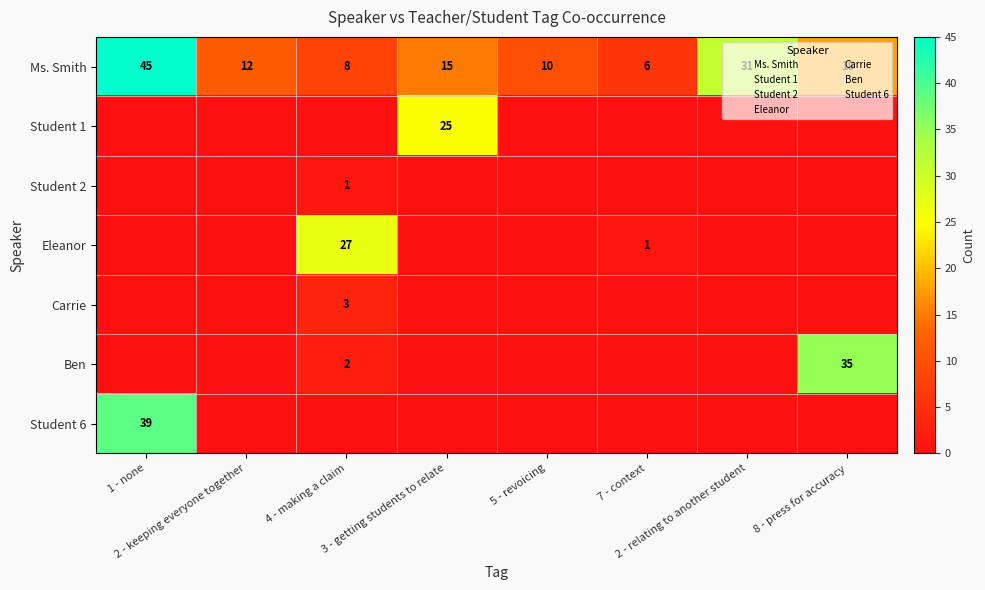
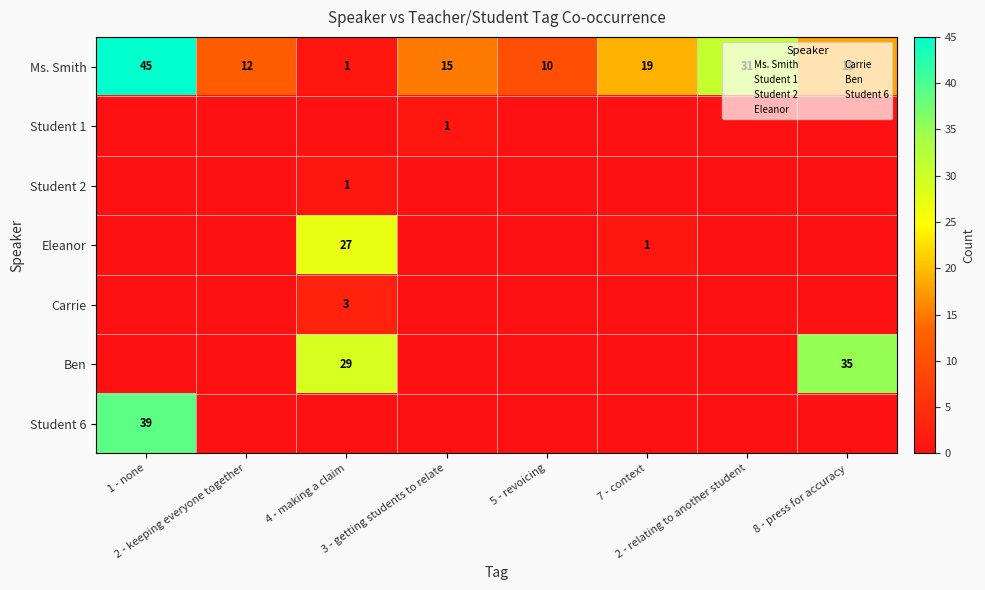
Ms. Smith, 4 - making a claim: 8 -> 1
Ms. Smith, 7 - context: 6 -> 19
Student 1, 3 - getting students to relate: 25 -> 1
Ben, 4 - making a claim: 2 -> 29
